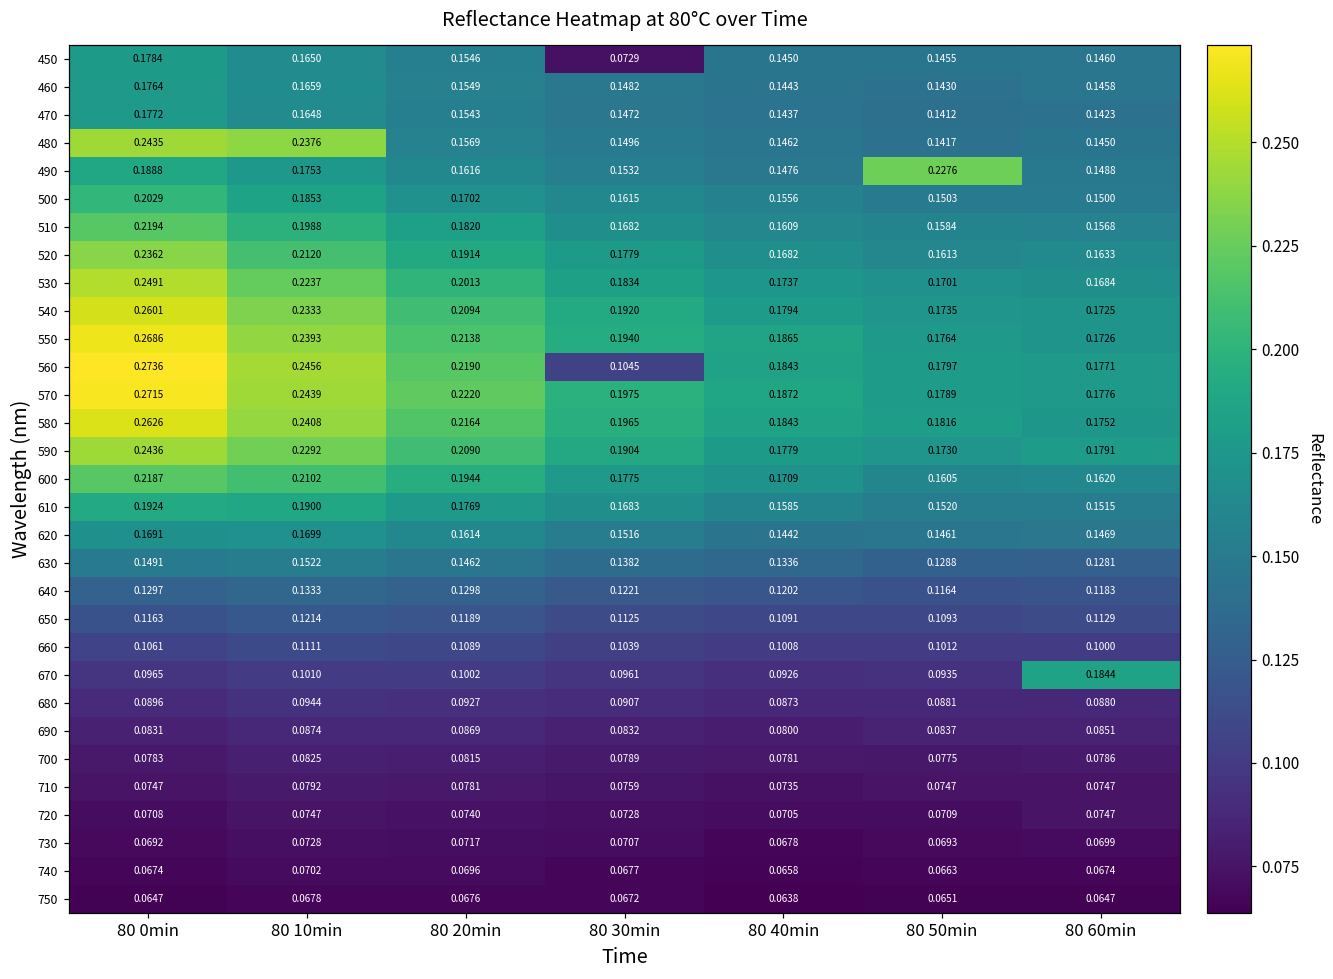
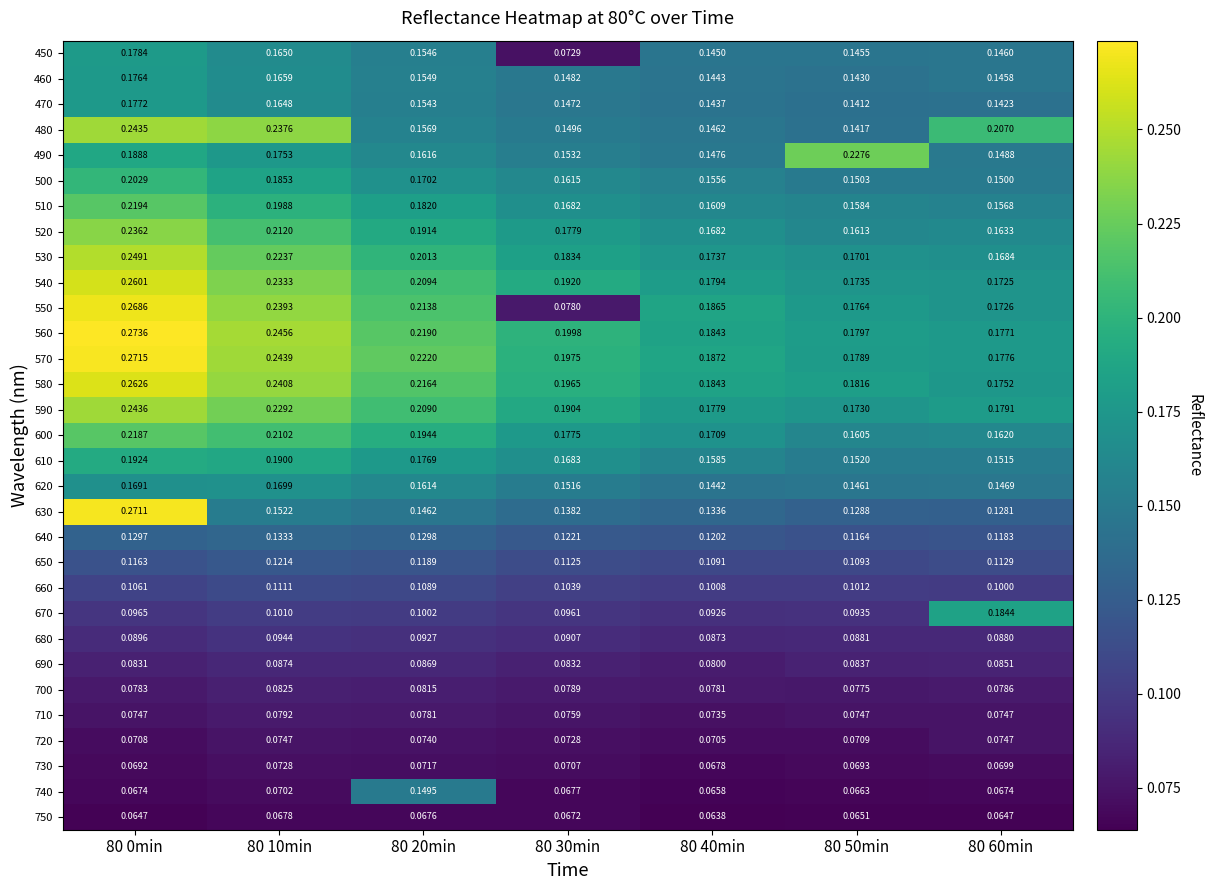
480, 80 60min: 0.1450 -> 0.2070
550, 80 30min: 0.1940 -> 0.0780
560, 80 30min: 0.1045 -> 0.1998
630, 80 0min: 0.1491 -> 0.2711
740, 80 20min: 0.0696 -> 0.1495
